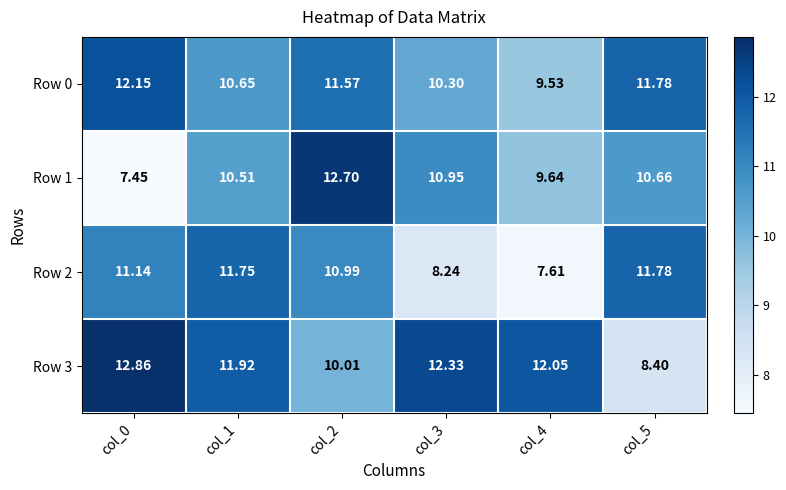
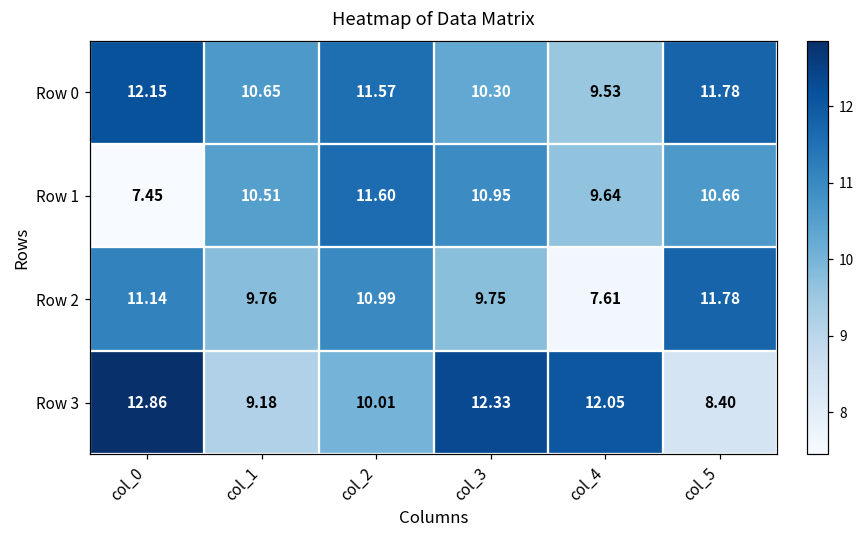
Row 1, col_2: 12.70 -> 11.60
Row 2, col_1: 11.75 -> 9.76
Row 2, col_3: 8.24 -> 9.75
Row 3, col_1: 11.92 -> 9.18
